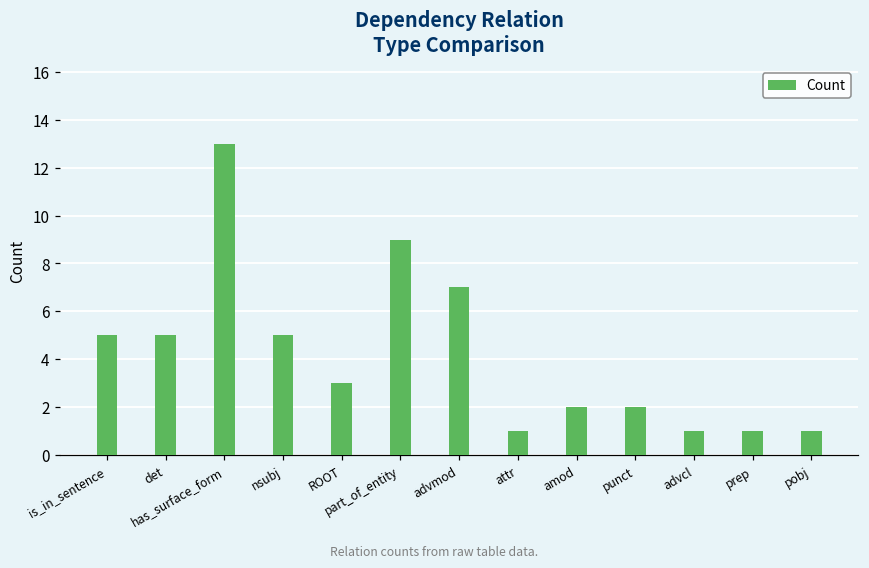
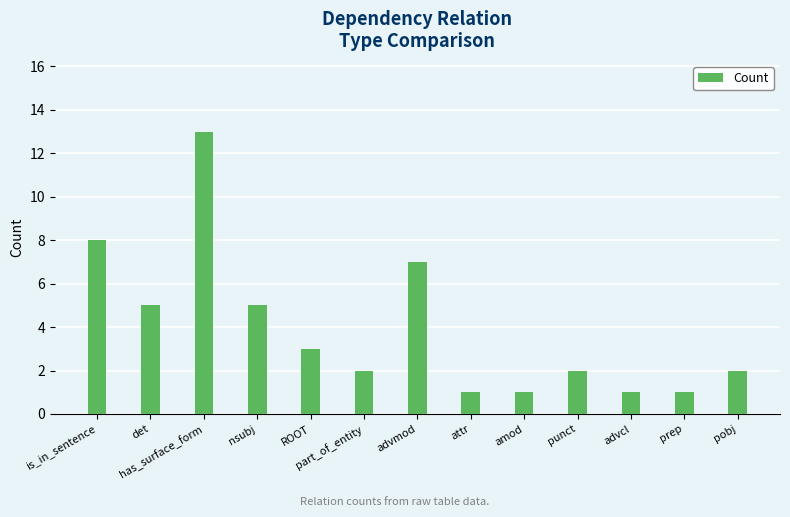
is_in_sentence: 5 -> 8
part_of_entity: 9 -> 2
amod: 2 -> 1
pobj: 1 -> 2
